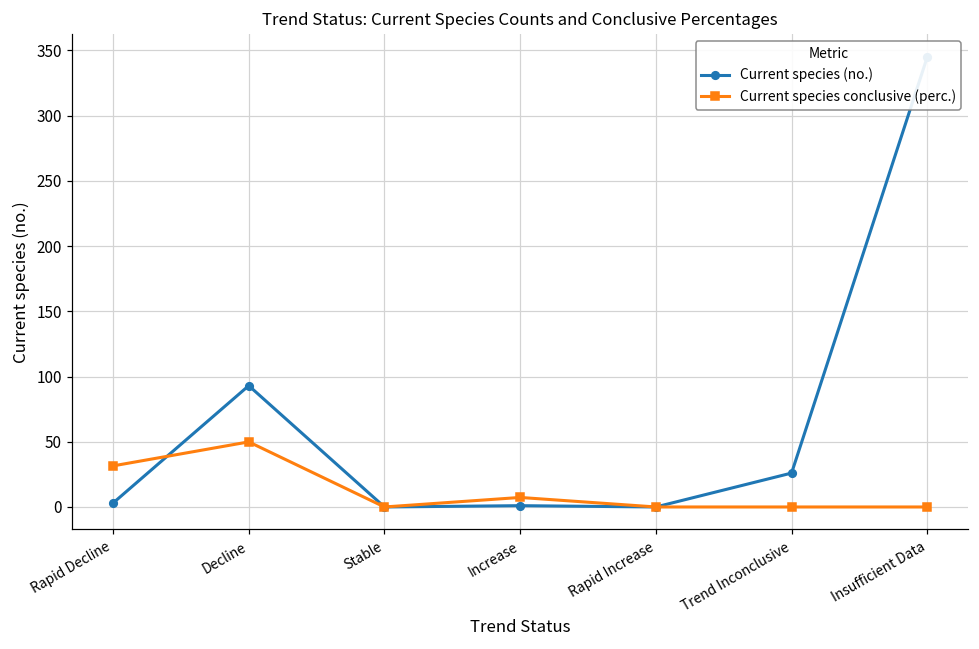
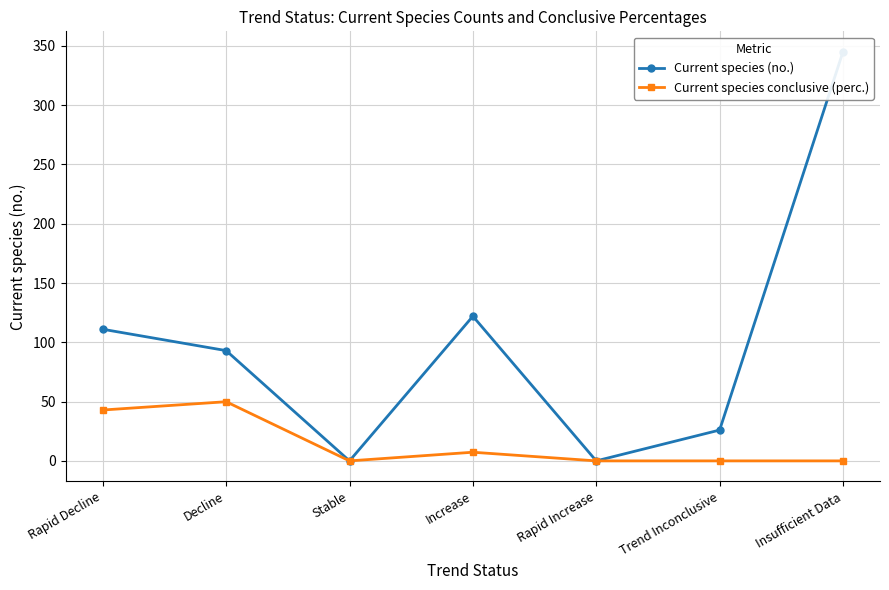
Current species (no.), Rapid Decline: 3 -> 111
Current species conclusive (perc.), Rapid Decline: 32 -> 43
Current species (no.), Increase: 1 -> 122
